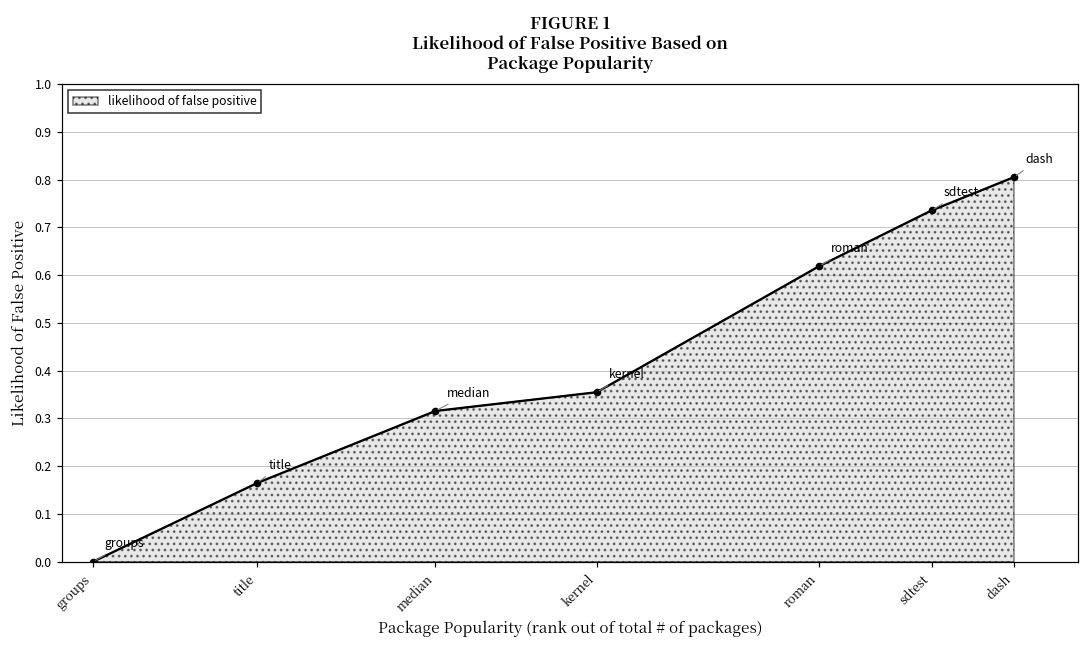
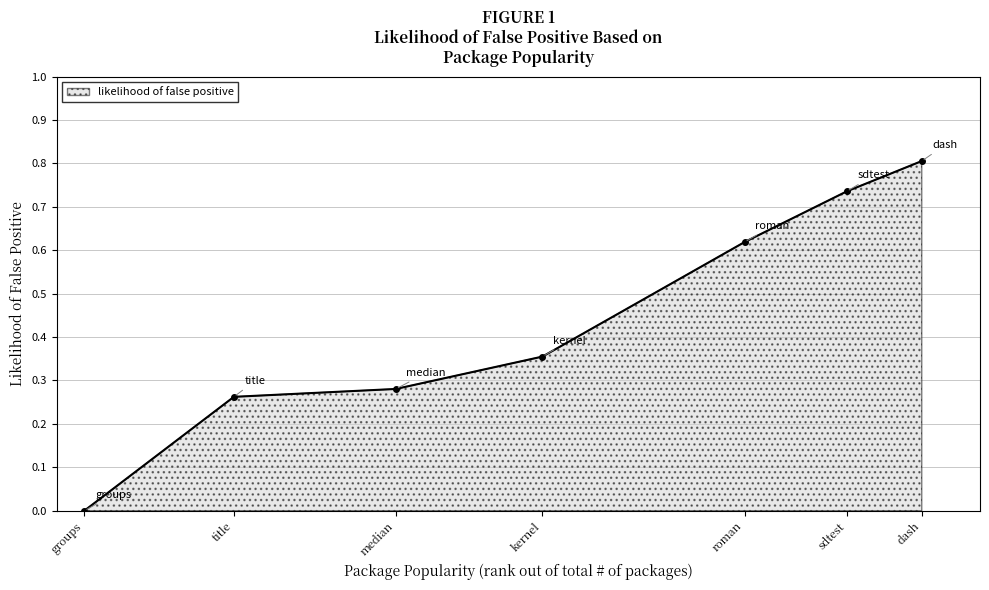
title: 0.16 -> 0.26
median: 0.32 -> 0.28
